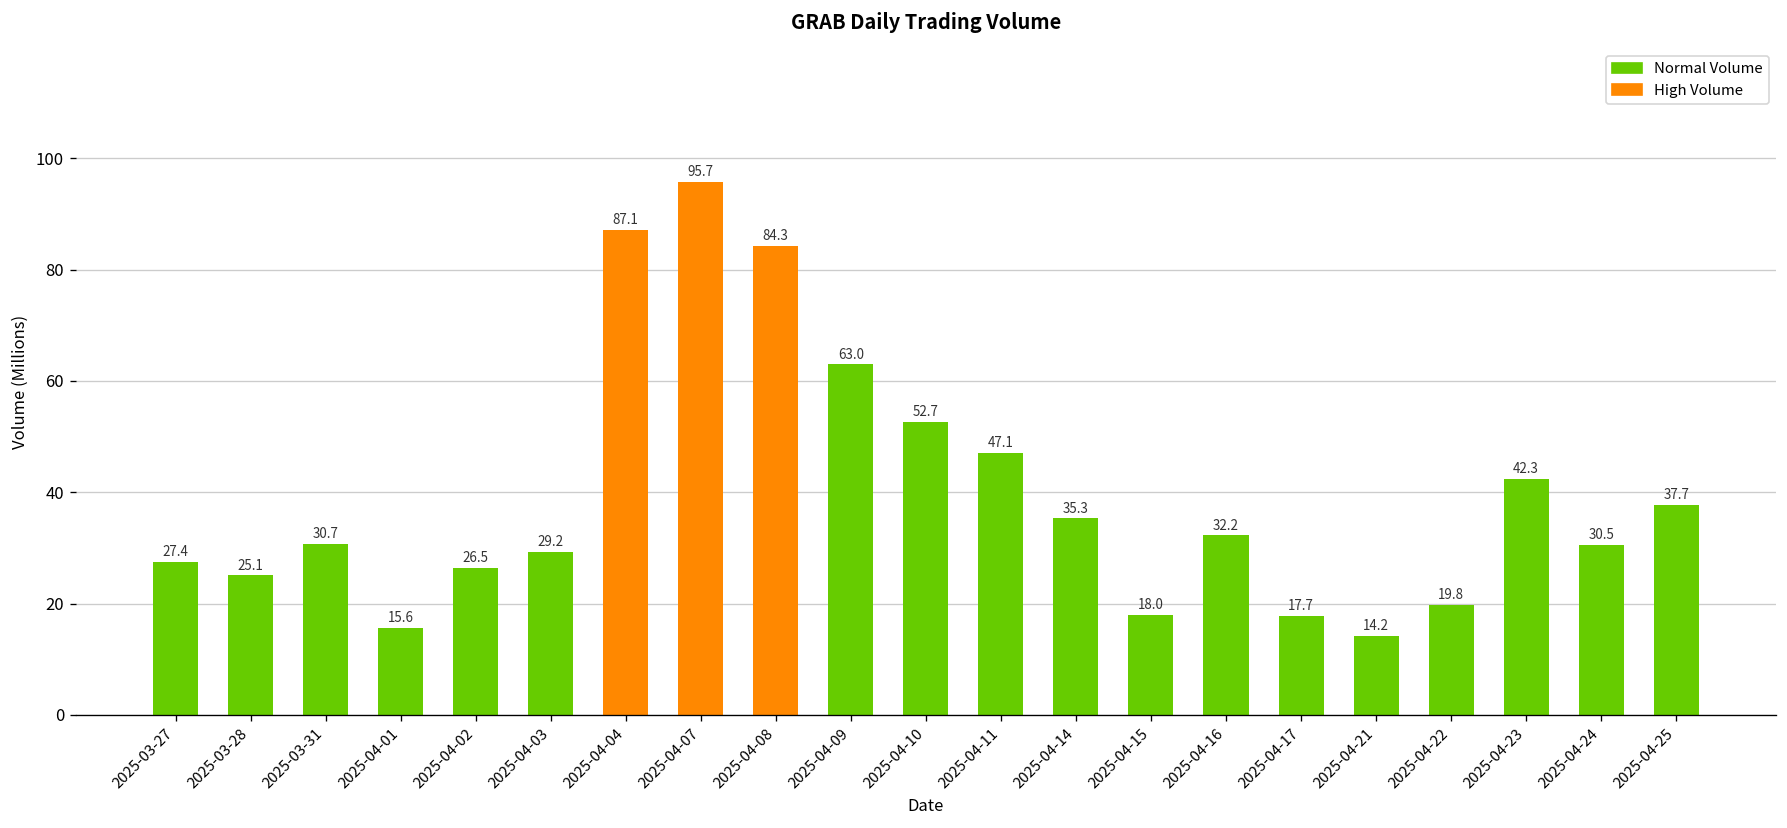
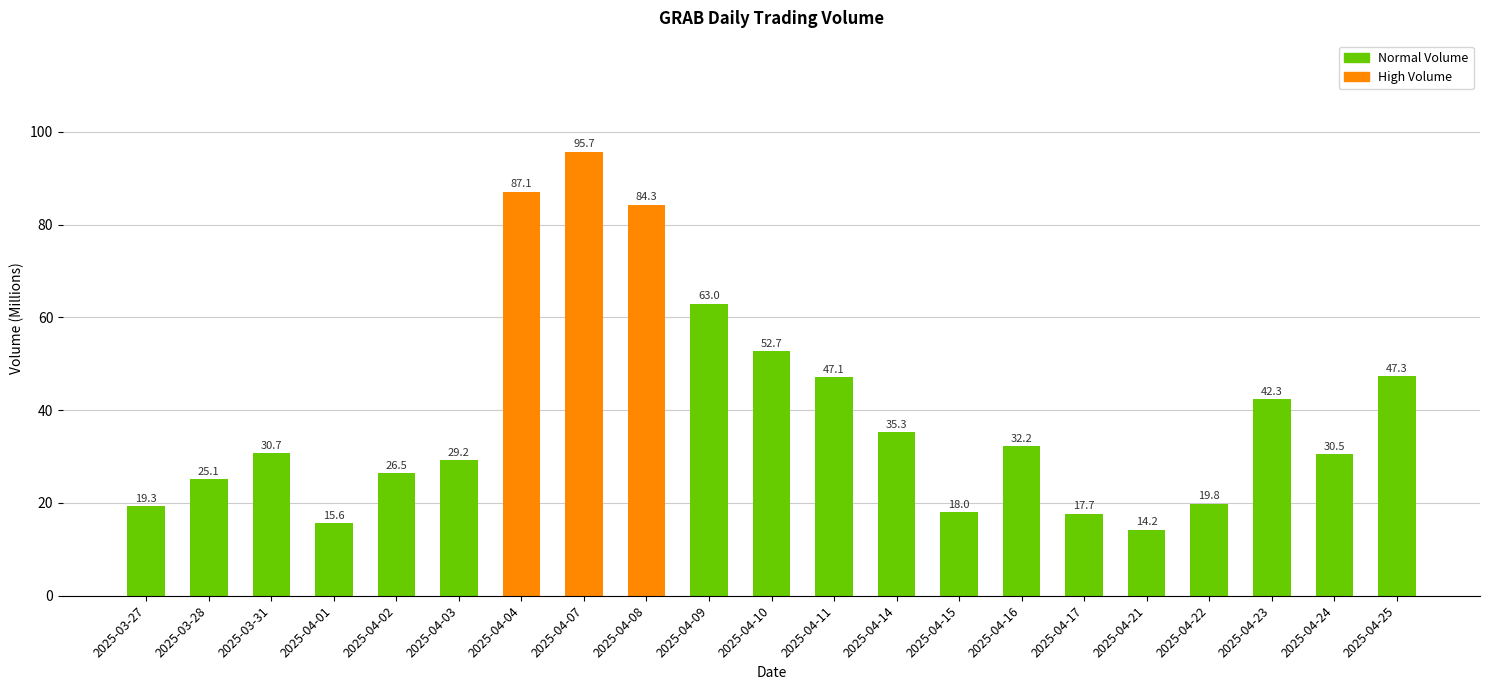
2025-03-27: 27.4 -> 19.3
2025-04-25: 37.7 -> 47.3
